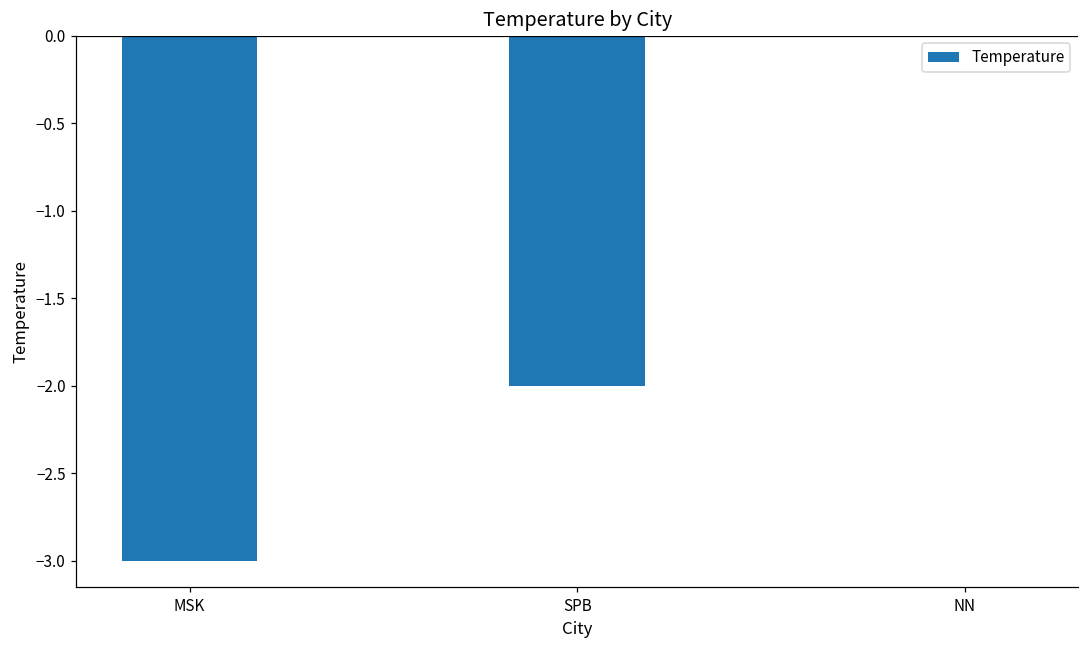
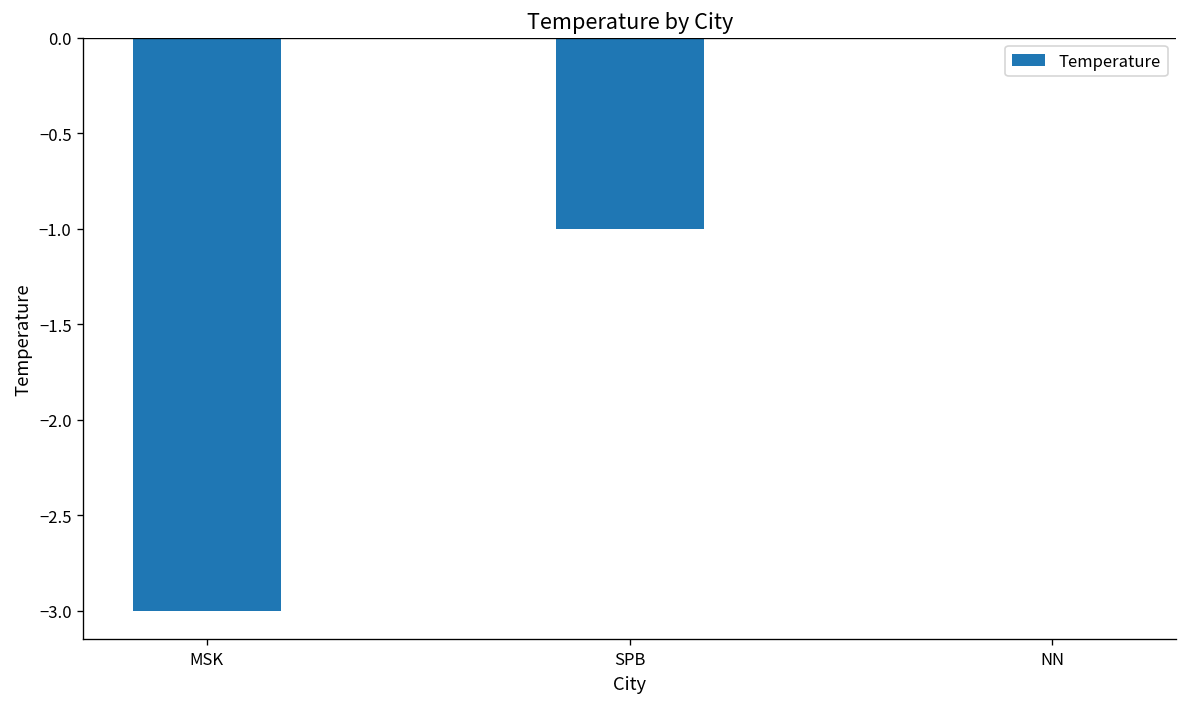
SPB: -2 -> -1
